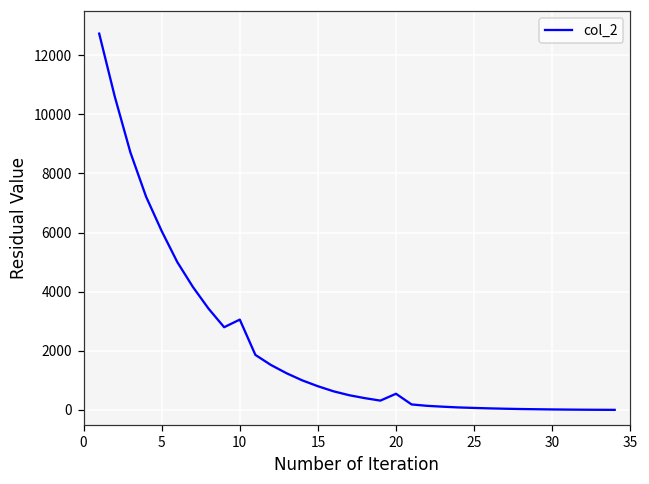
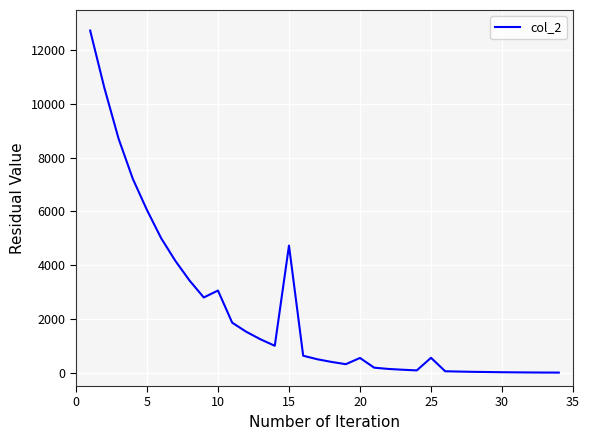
15: 800 -> 4700
25: 100 -> 600
